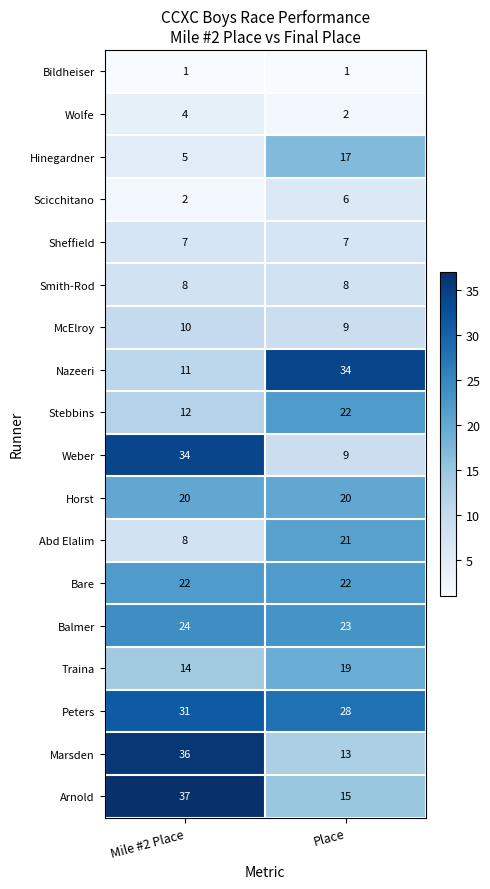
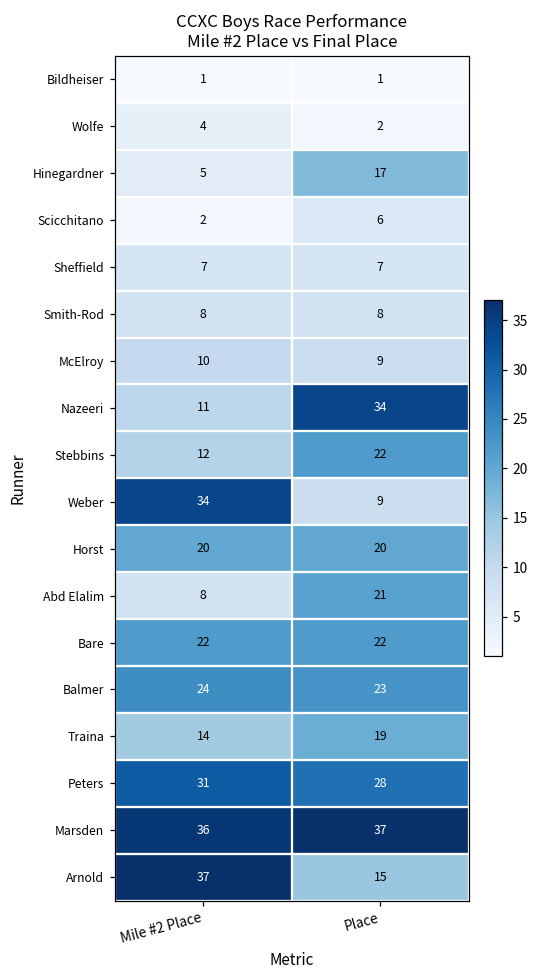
Marsden, Place: 13 -> 37
